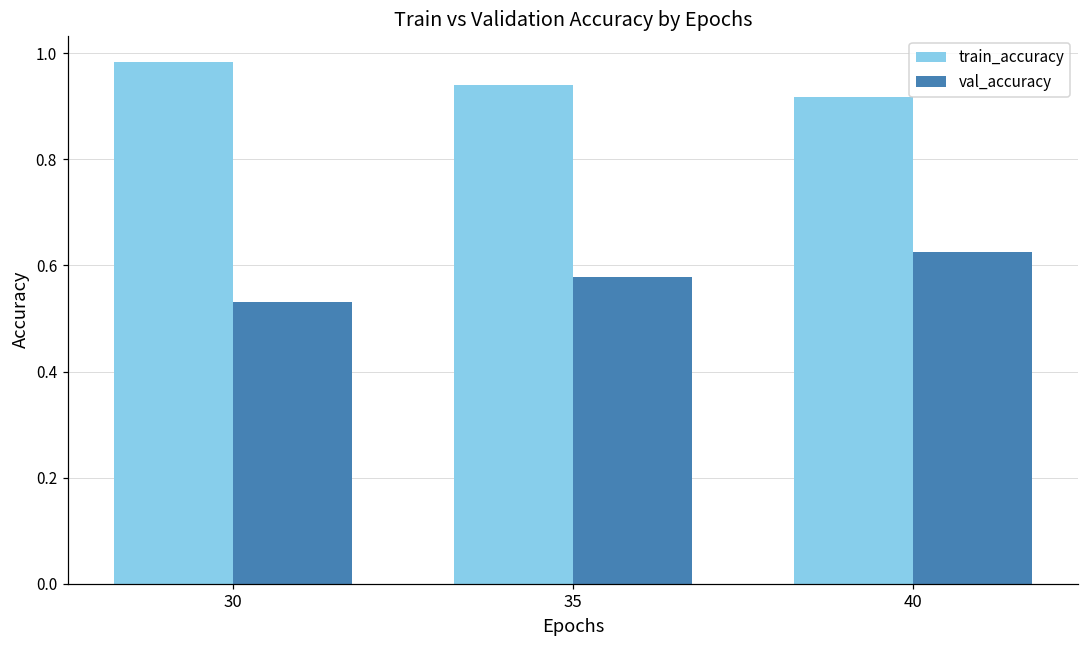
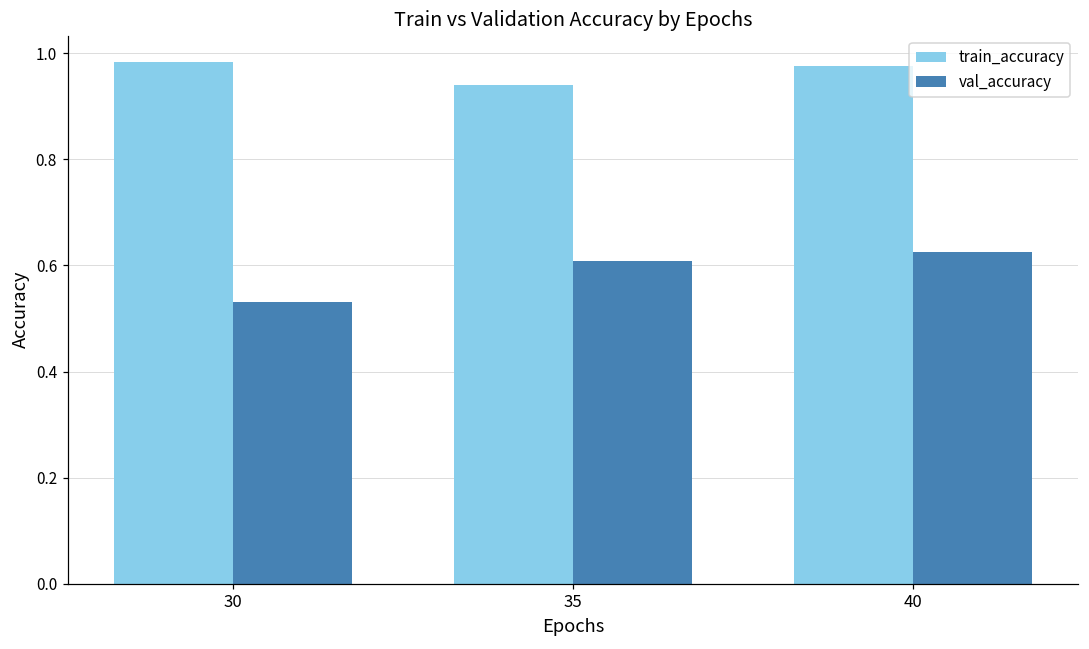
val_accuracy, 35: 0.58 -> 0.61
train_accuracy, 40: 0.92 -> 0.98
